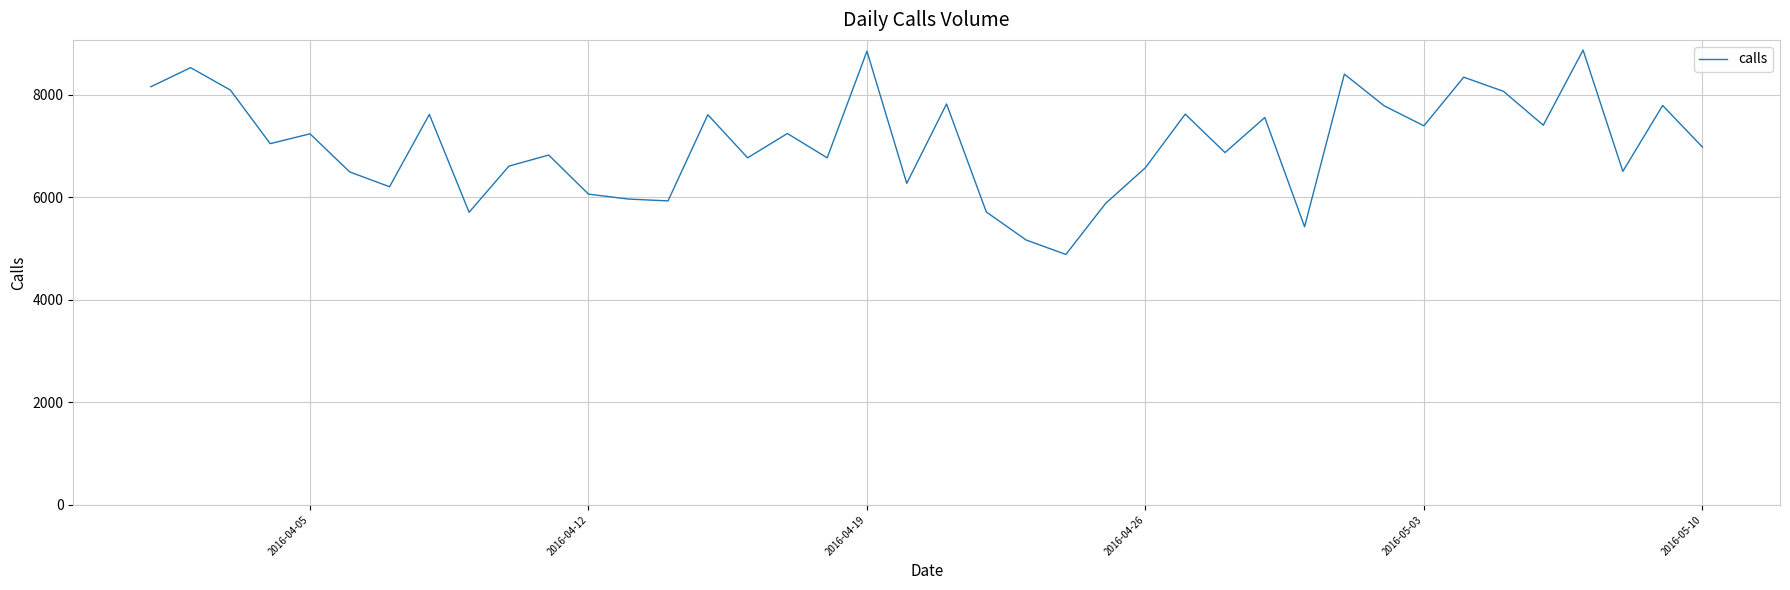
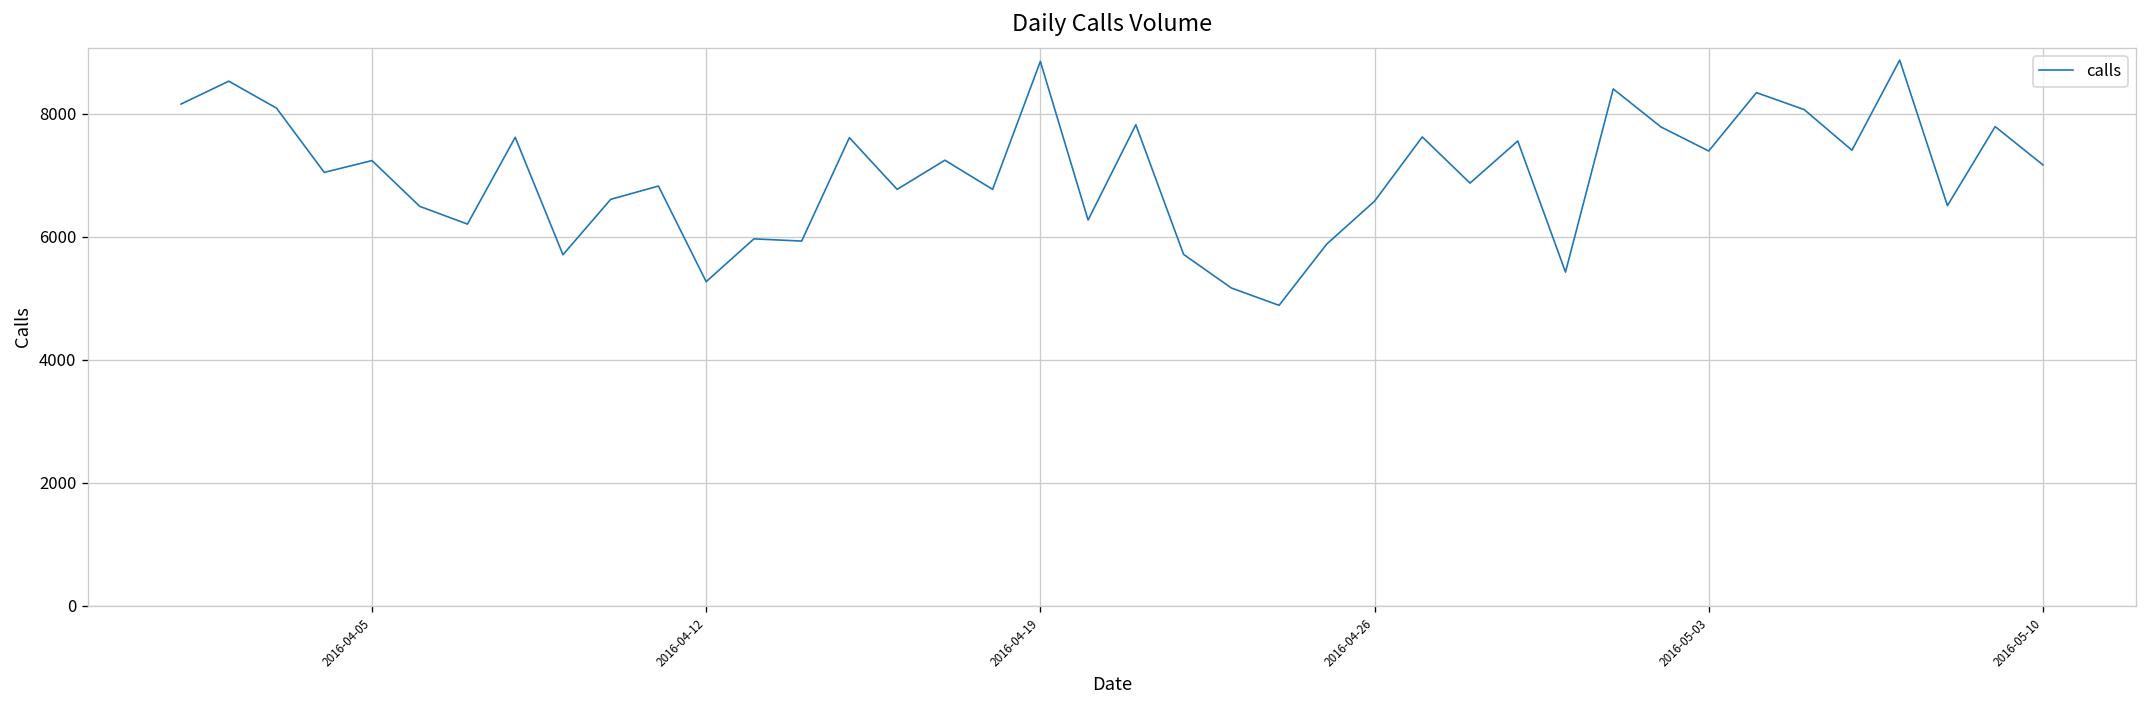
2016-04-12: 6100 -> 5300
2016-05-10: 7000 -> 7200
